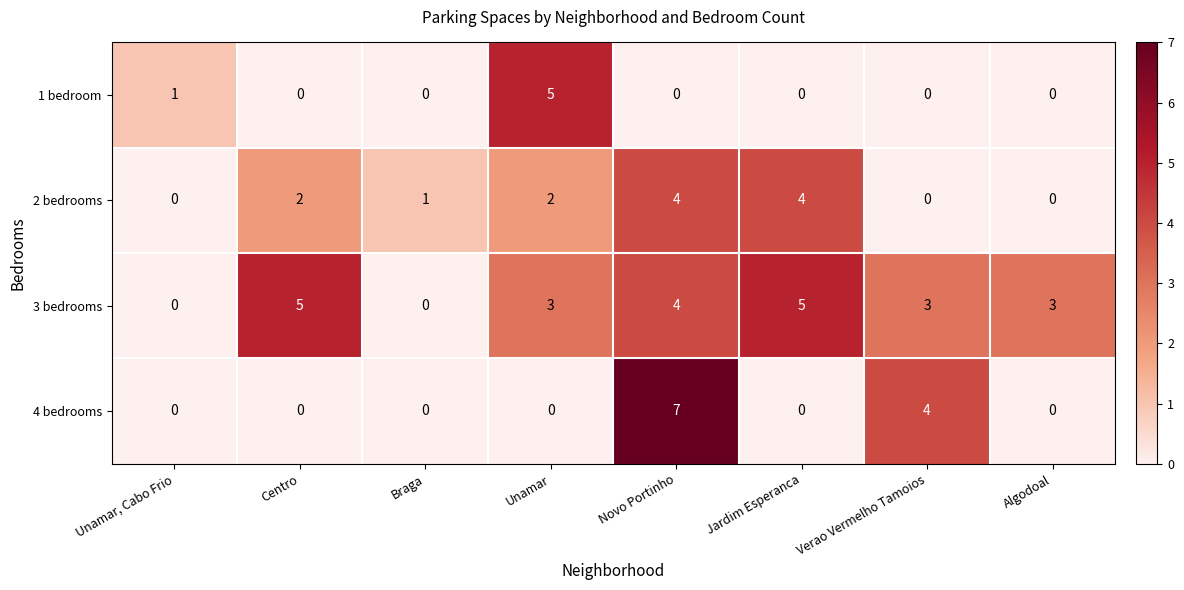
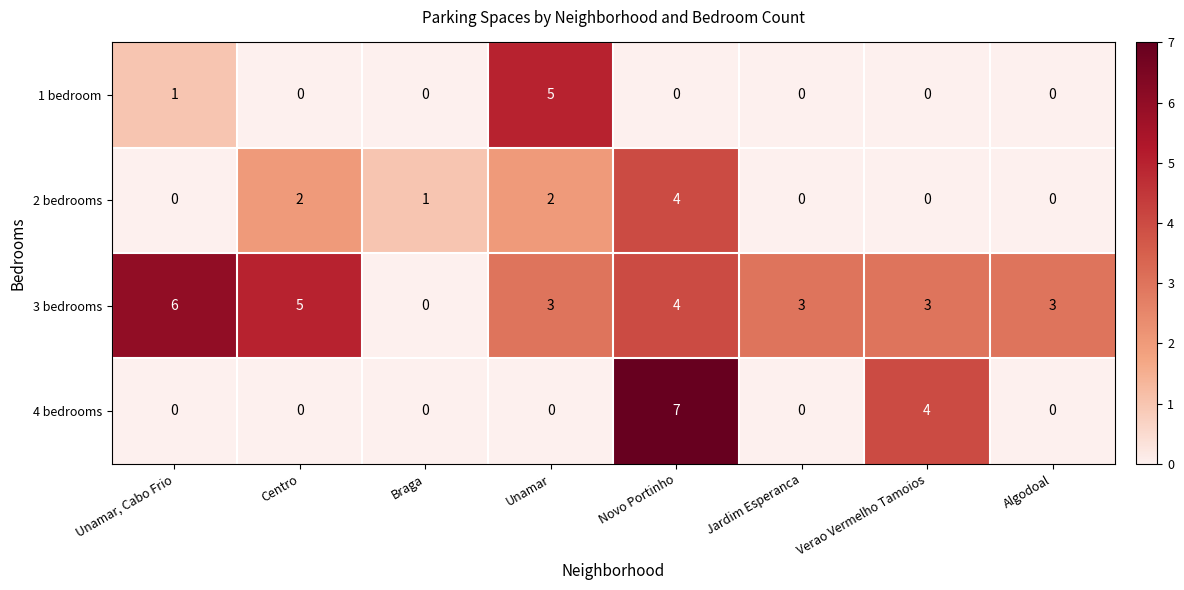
2 bedrooms, Jardim Esperanca: 4 -> 0
3 bedrooms, Unamar, Cabo Frio: 0 -> 6
3 bedrooms, Jardim Esperanca: 5 -> 3
